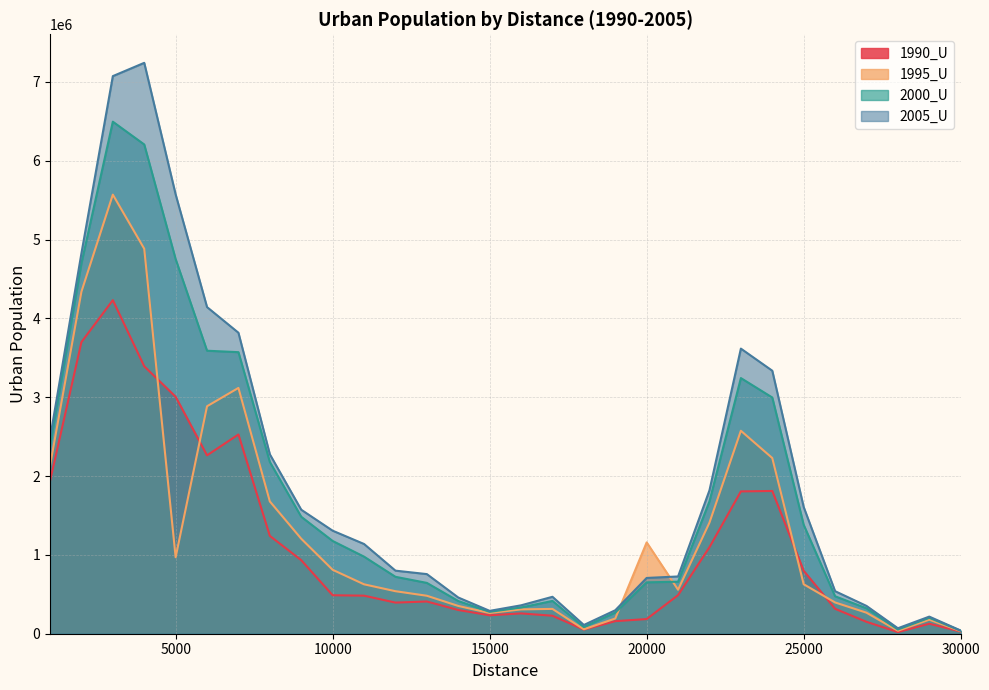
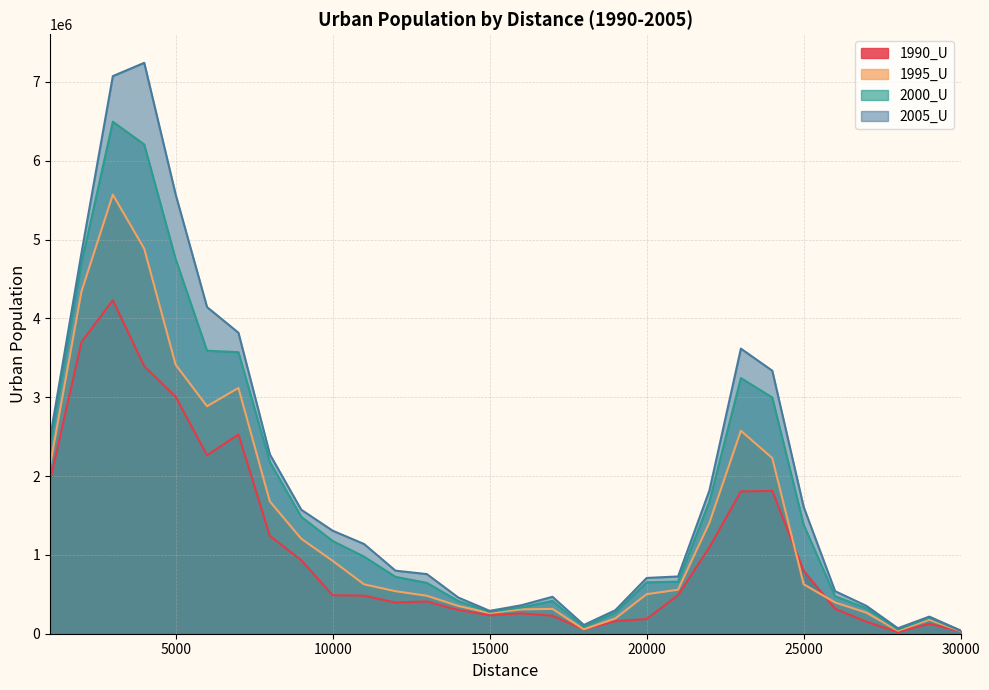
1995_U, 5000: 1000000 -> 3400000
1995_U, 10000: 800000 -> 900000
1995_U, 20000: 1200000 -> 500000
